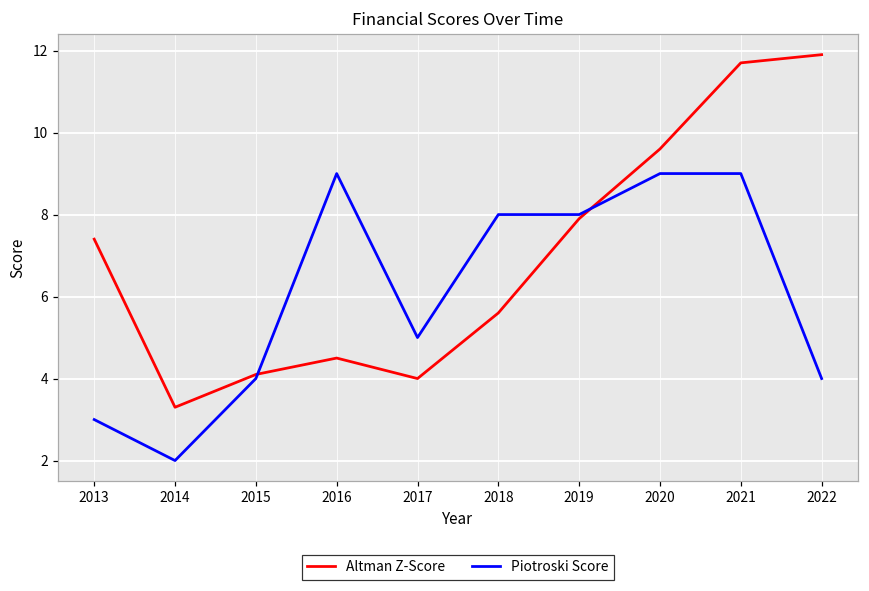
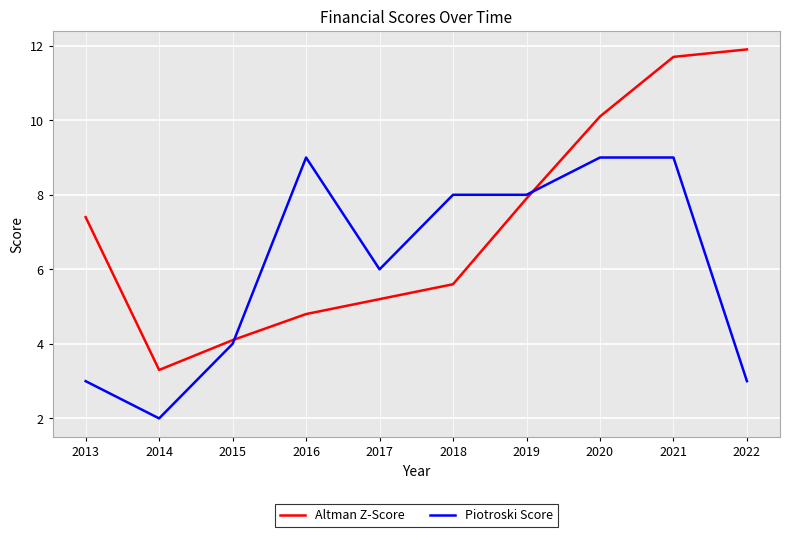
Altman Z-Score, 2016: 4.5 -> 4.8
Altman Z-Score, 2017: 4.0 -> 5.2
Piotroski Score, 2017: 5 -> 6
Altman Z-Score, 2020: 9.6 -> 10.1
Piotroski Score, 2022: 4 -> 3
